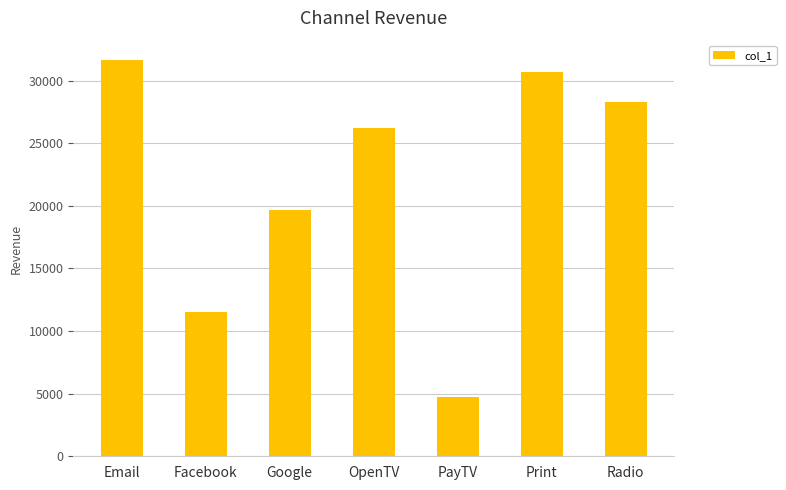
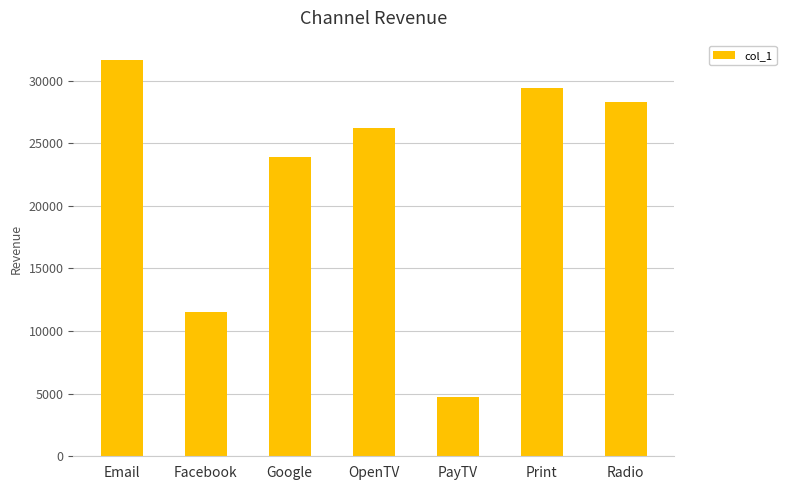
Google: 19600 -> 23900
Print: 30700 -> 29400
